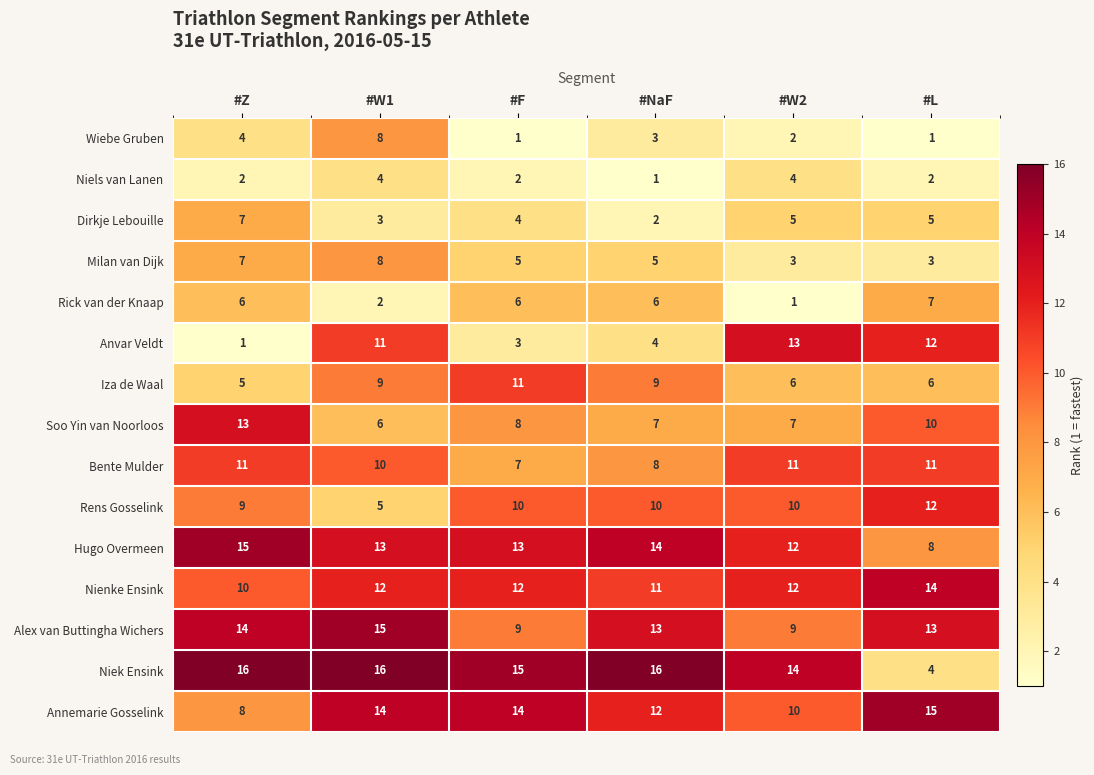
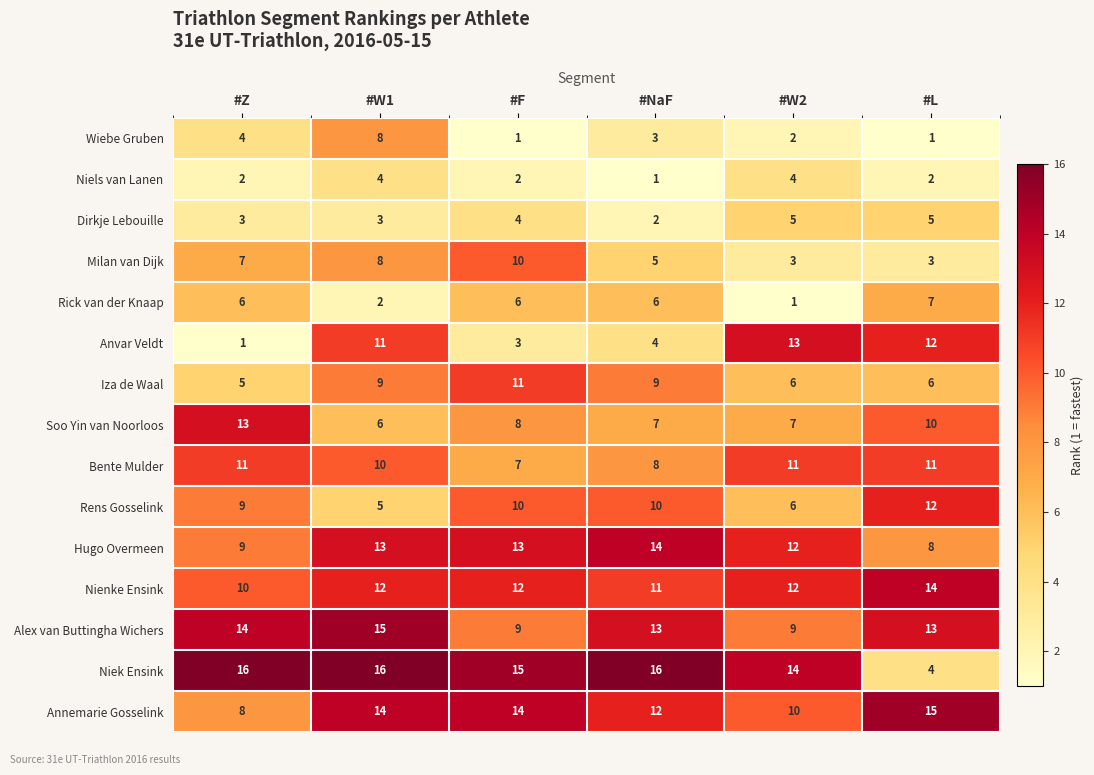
Dirkje Lebouille, #Z: 7 -> 3
Milan van Dijk, #F: 5 -> 10
Rens Gosselink, #W2: 10 -> 6
Hugo Overmeen, #Z: 15 -> 9
